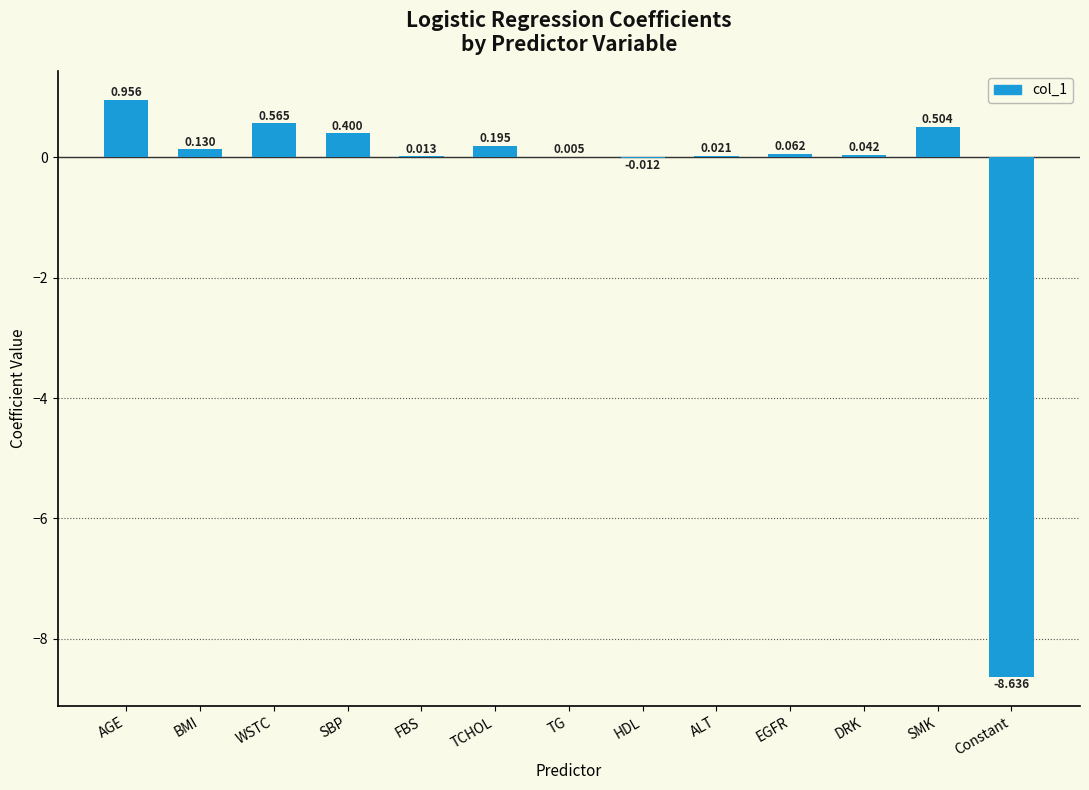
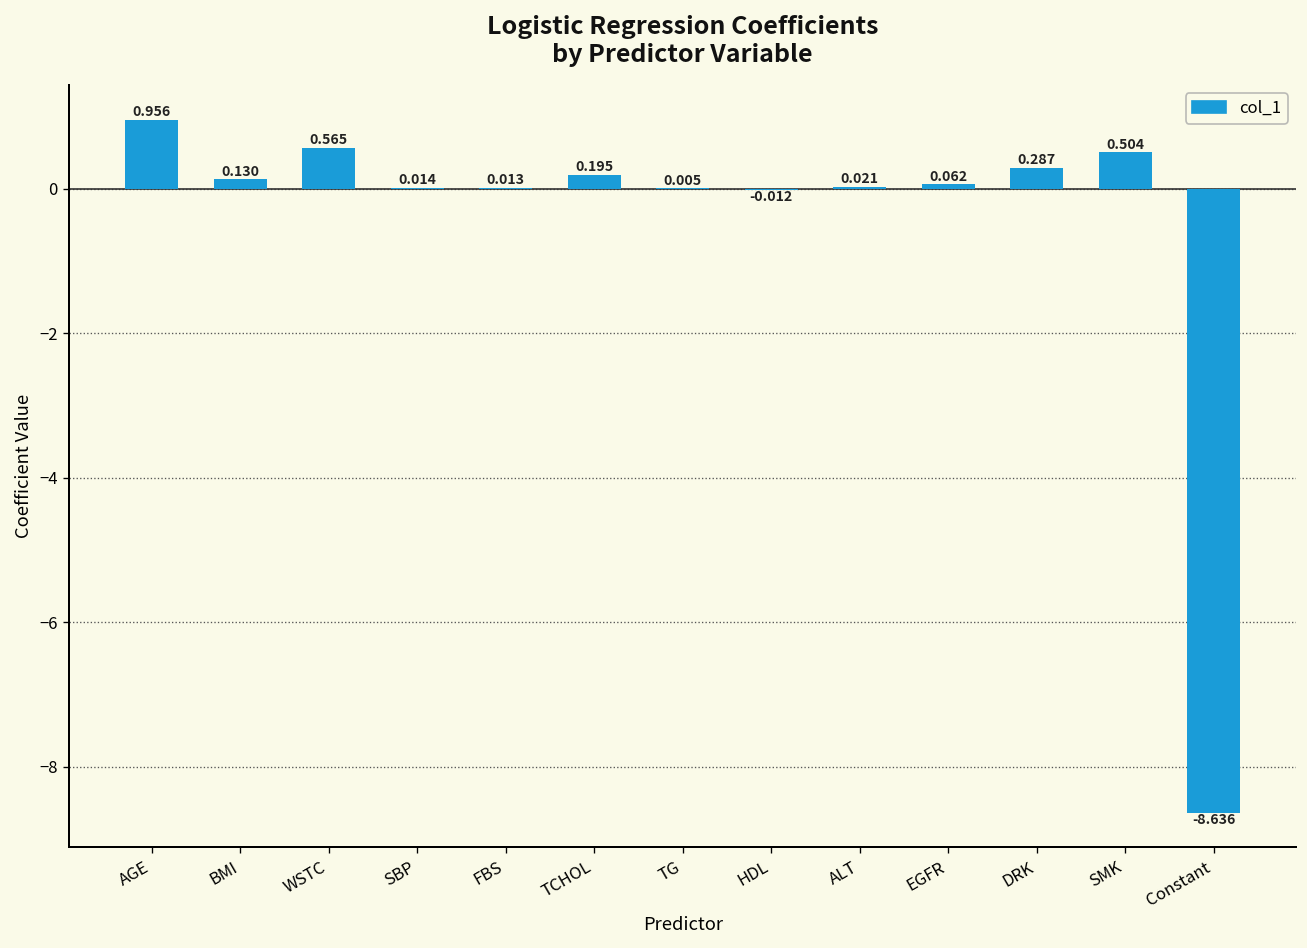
SBP: 0.400 -> 0.014
DRK: 0.042 -> 0.287
